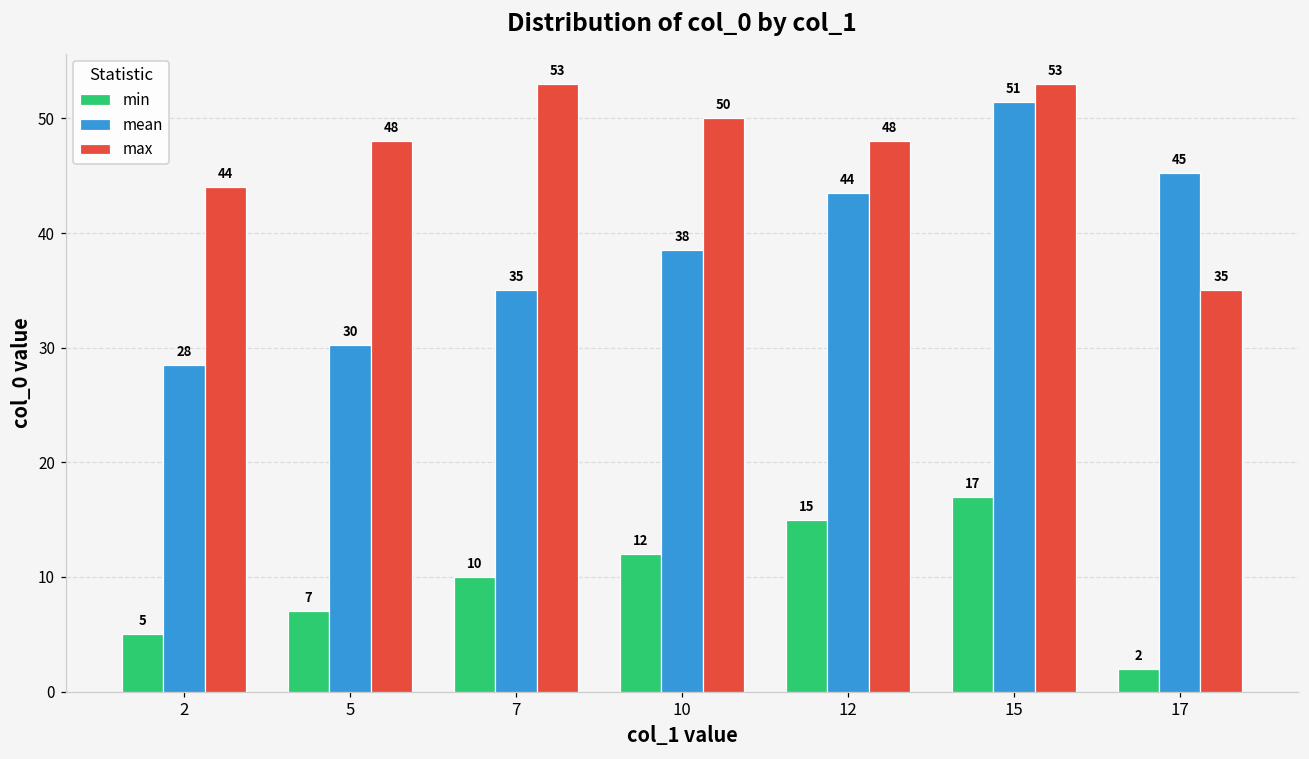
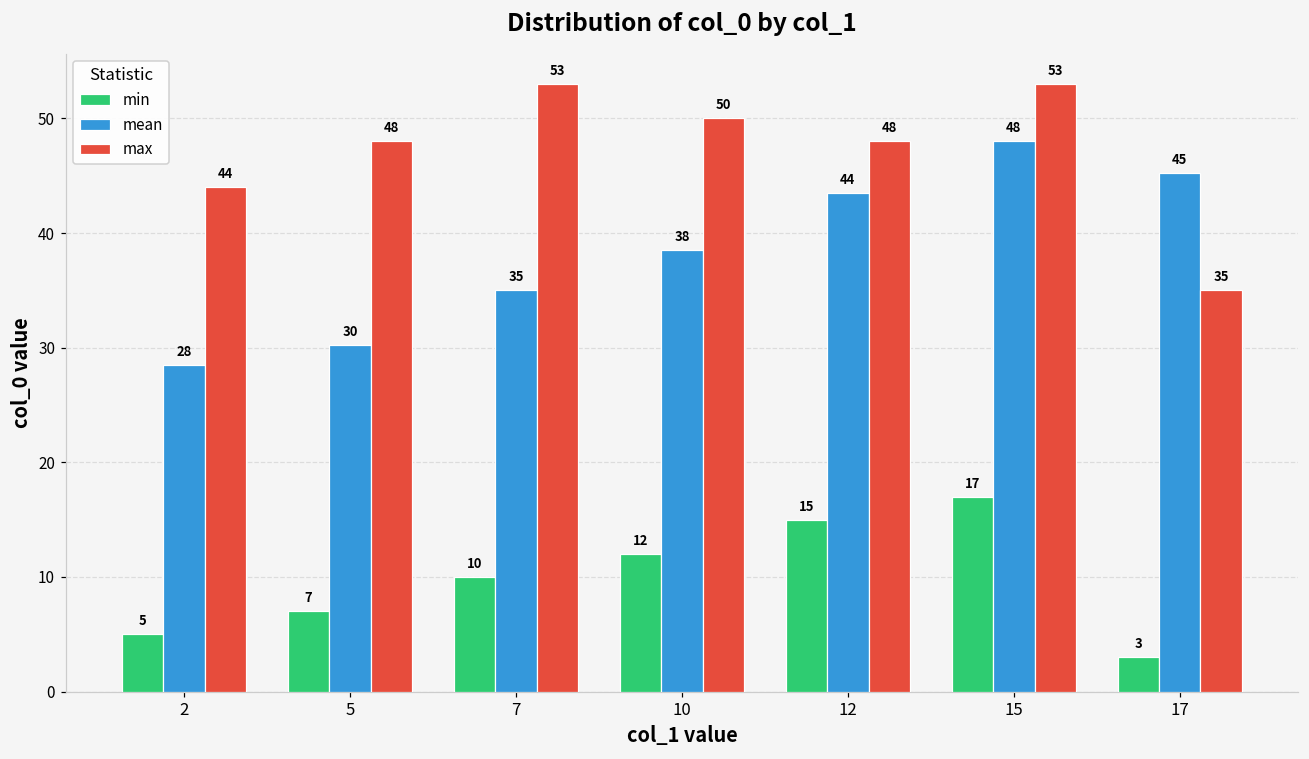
mean, 15: 51 -> 48
min, 17: 2 -> 3
